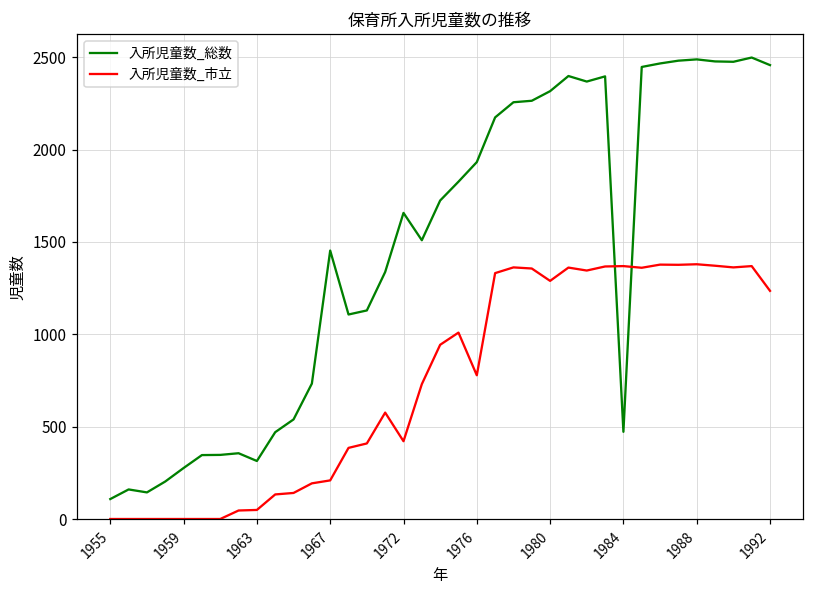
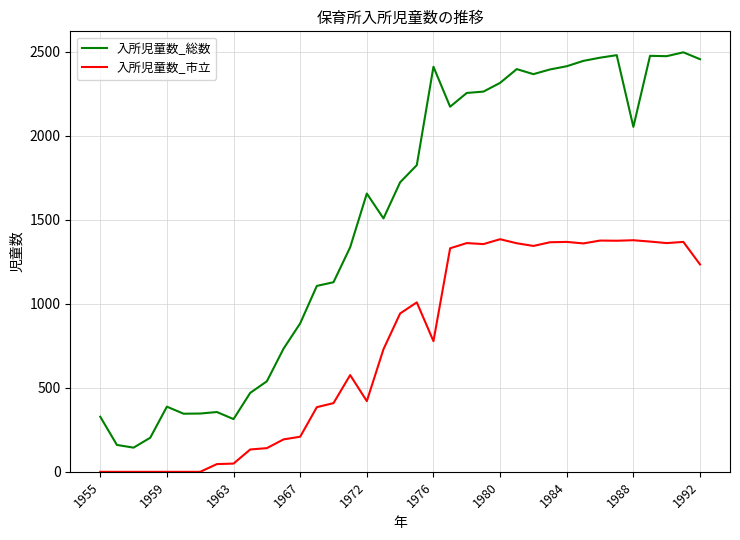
入所児童数_総数, 1955: 110 -> 330
入所児童数_総数, 1959: 280 -> 390
入所児童数_総数, 1967: 1450 -> 880
入所児童数_総数, 1976: 1930 -> 2410
入所児童数_市立, 1980: 1290 -> 1390
入所児童数_総数, 1984: 470 -> 2420
入所児童数_総数, 1988: 2490 -> 2050
